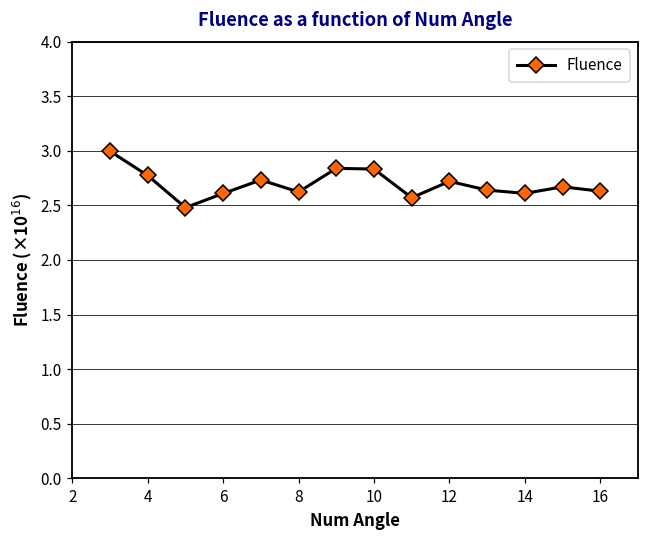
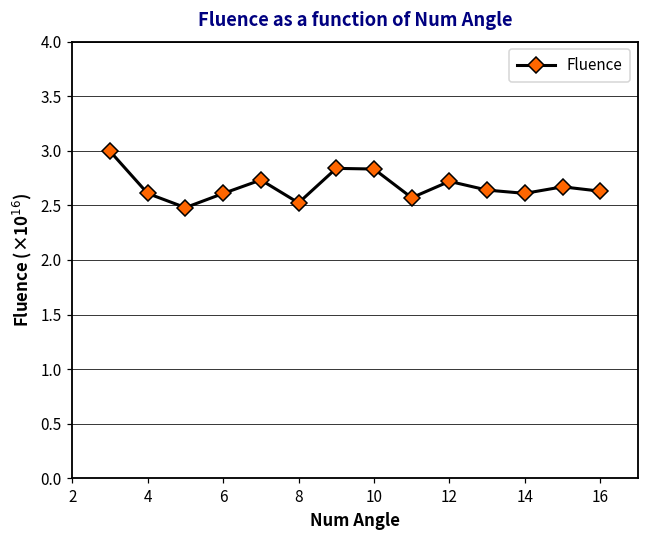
4: 2.8 -> 2.6
8: 2.6 -> 2.5
